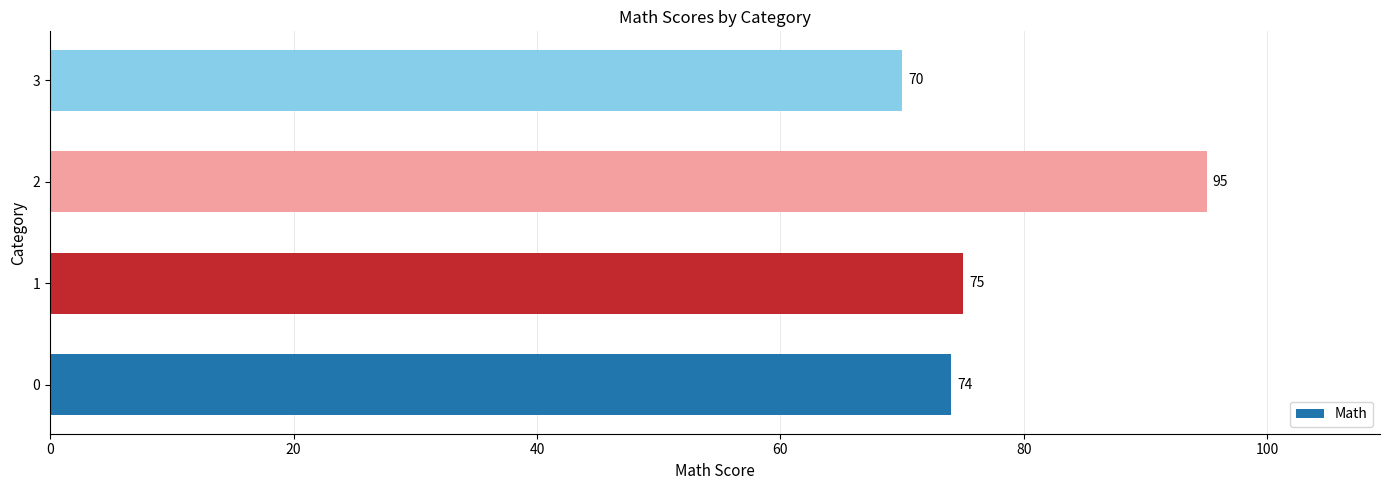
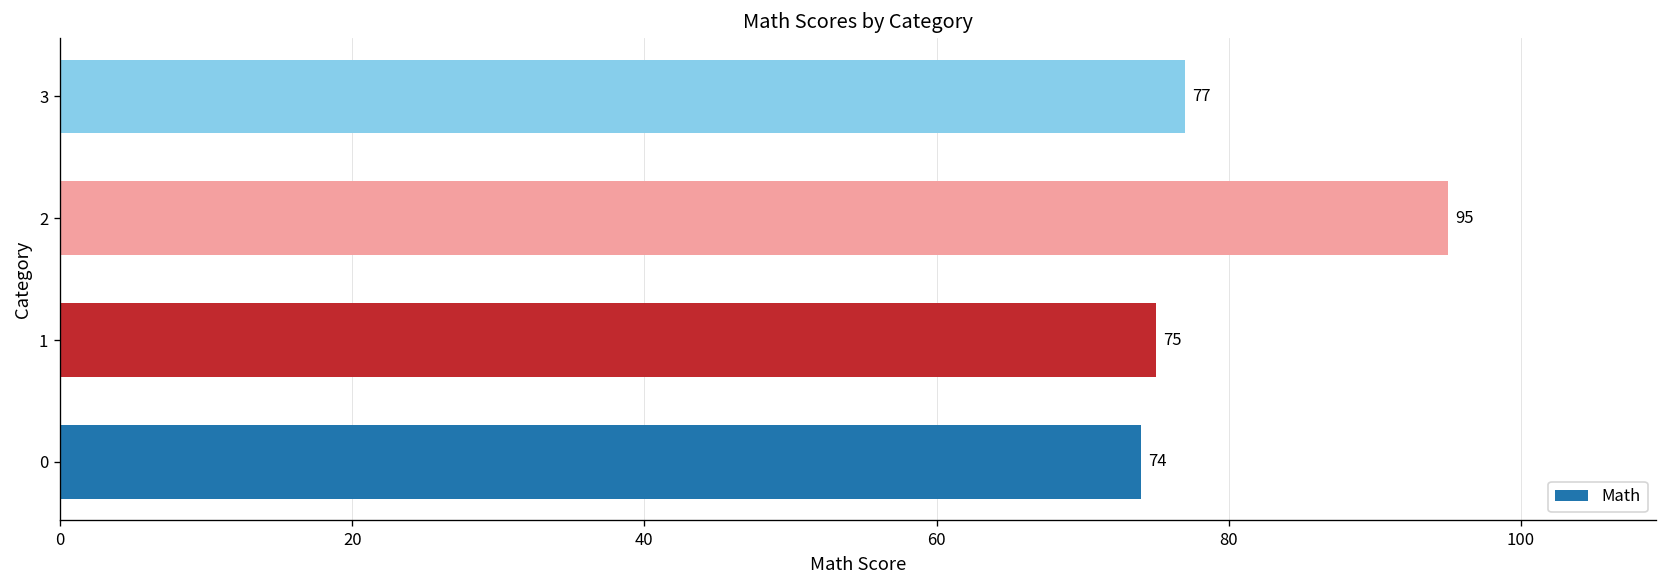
3: 70 -> 77
